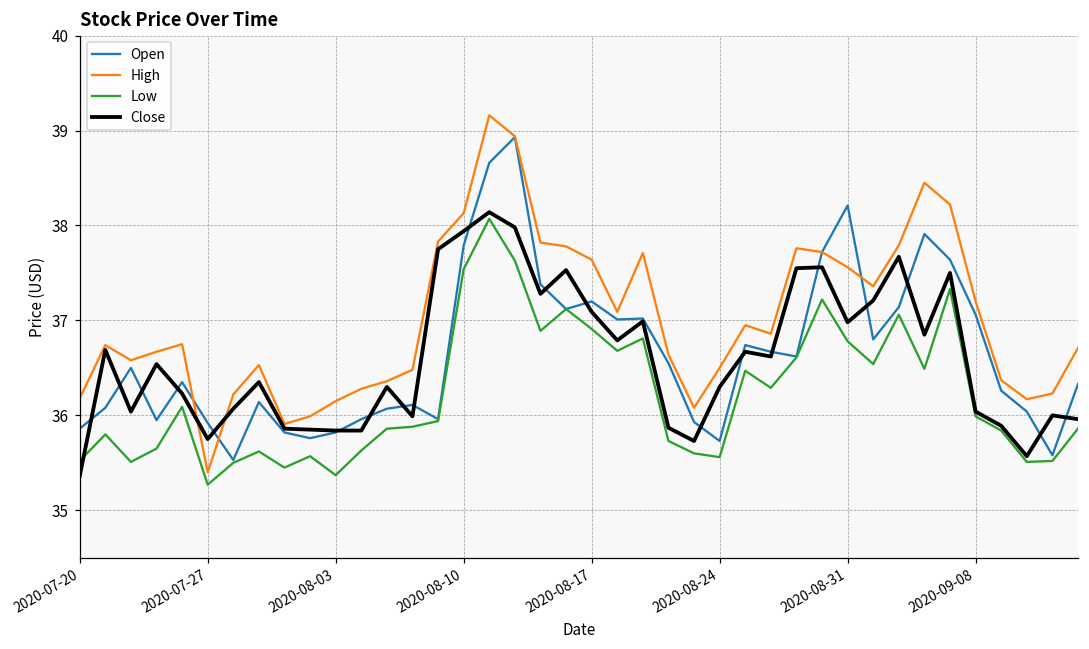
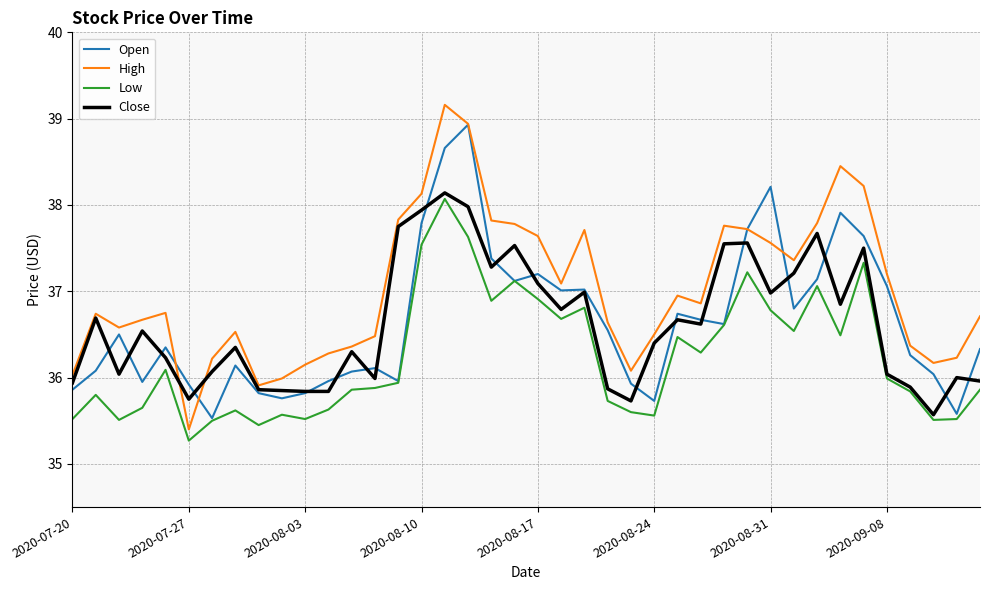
High, 2020-07-20: 36.2 -> 36.0
Close, 2020-07-20: 35.4 -> 35.9
Low, 2020-08-03: 35.4 -> 35.5
Close, 2020-08-24: 36.3 -> 36.4
